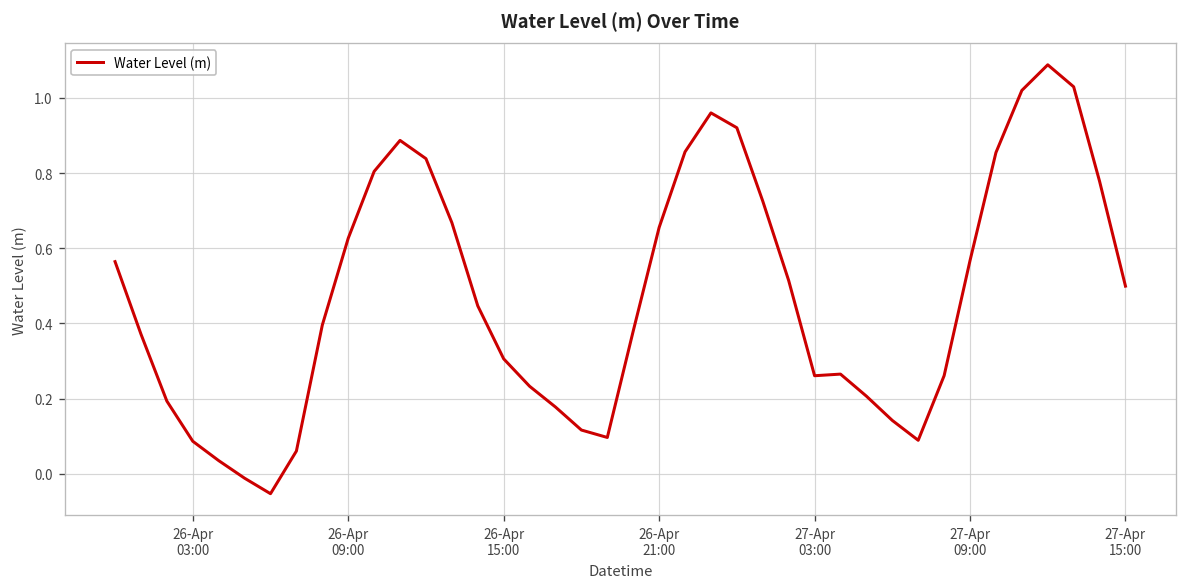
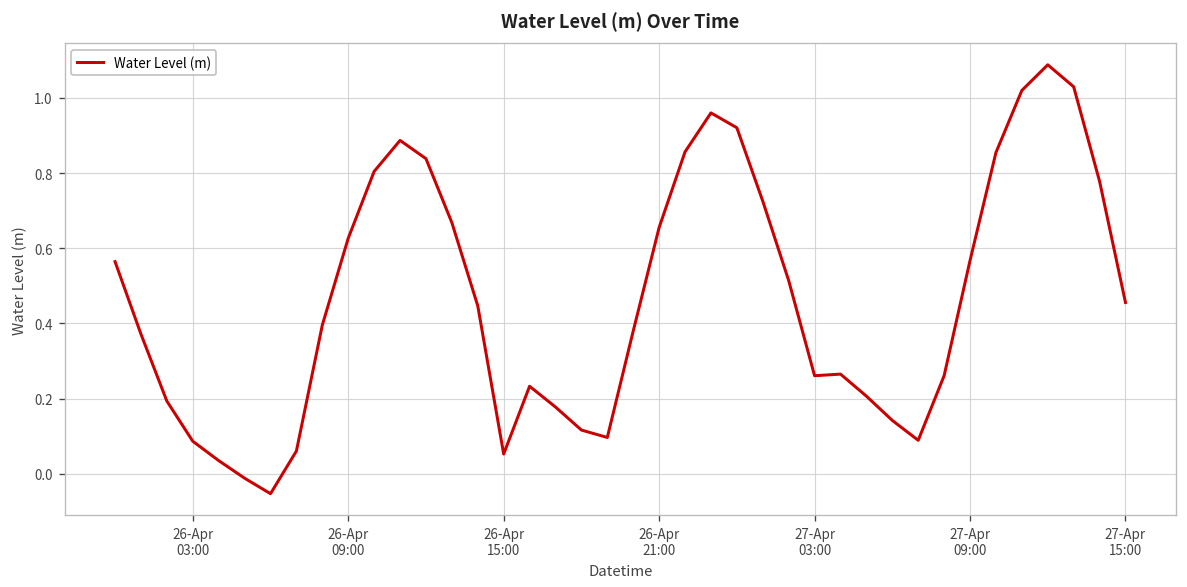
26-Apr 15:00: 0.31 -> 0.05
27-Apr 15:00: 0.50 -> 0.46
